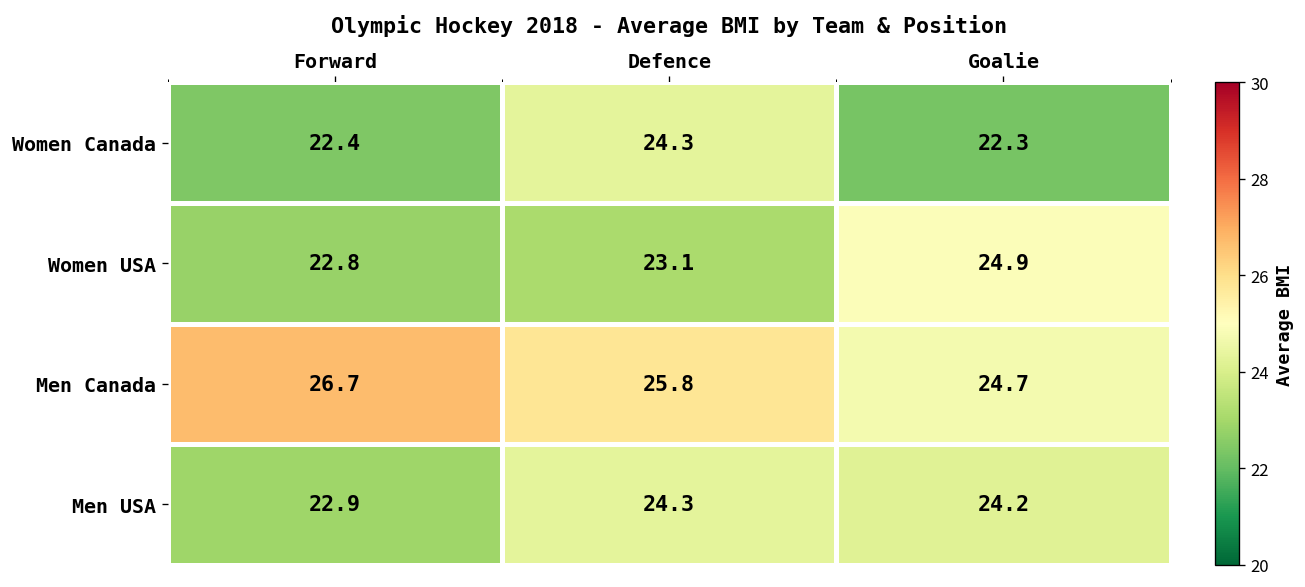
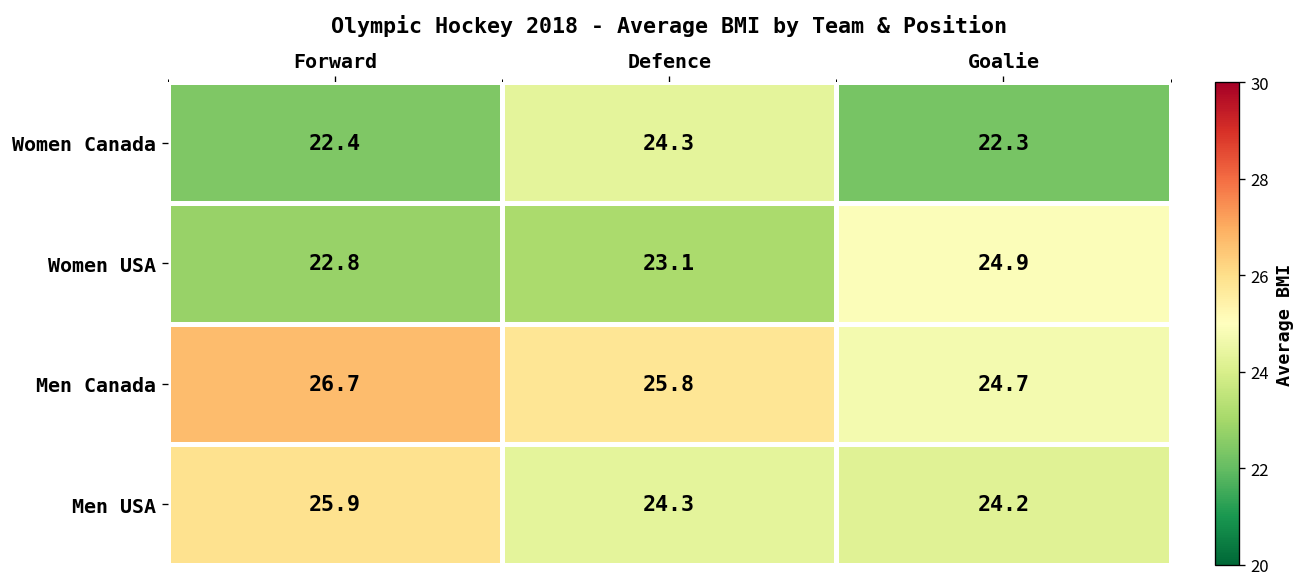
Men USA, Forward: 22.9 -> 25.9
